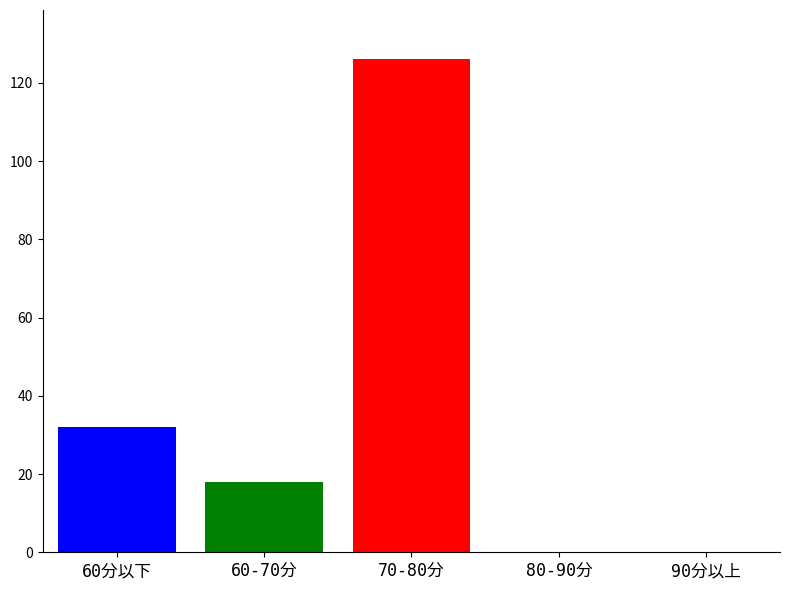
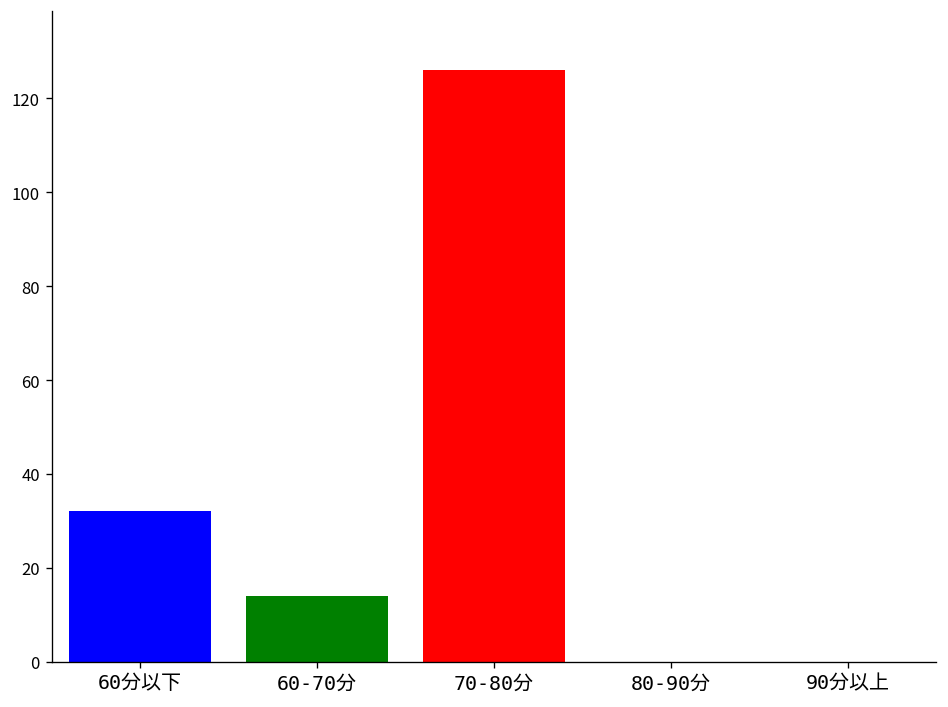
60-70分: 18 -> 14
